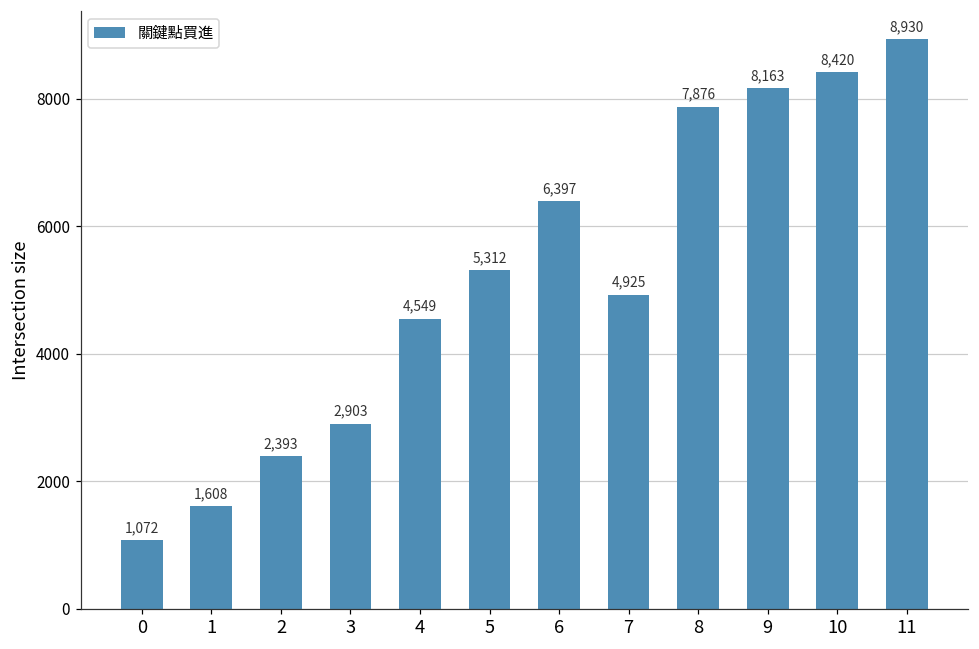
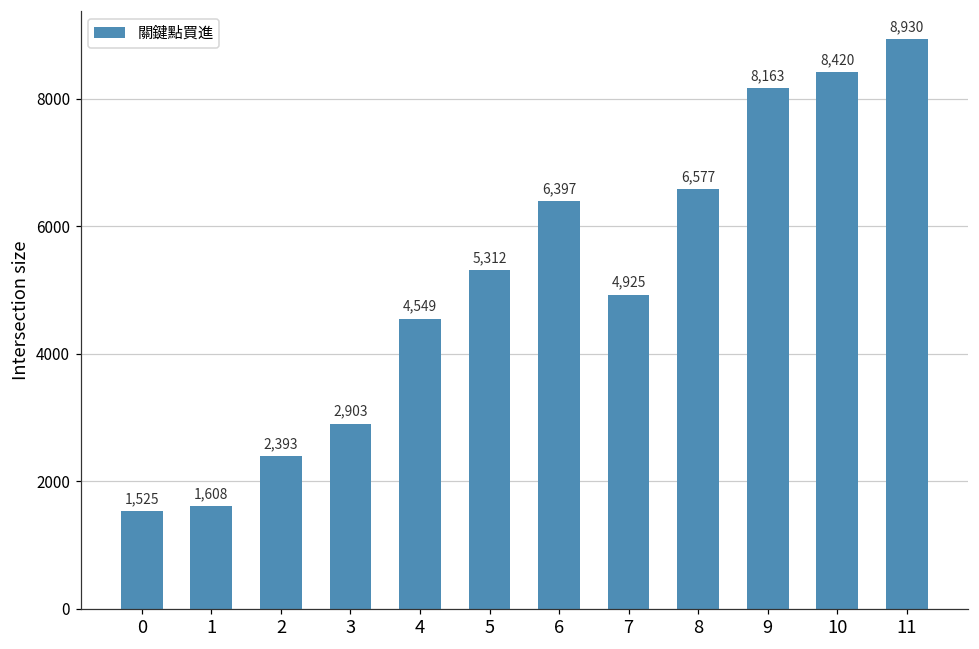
0: 1,072 -> 1,525
8: 7,876 -> 6,577
